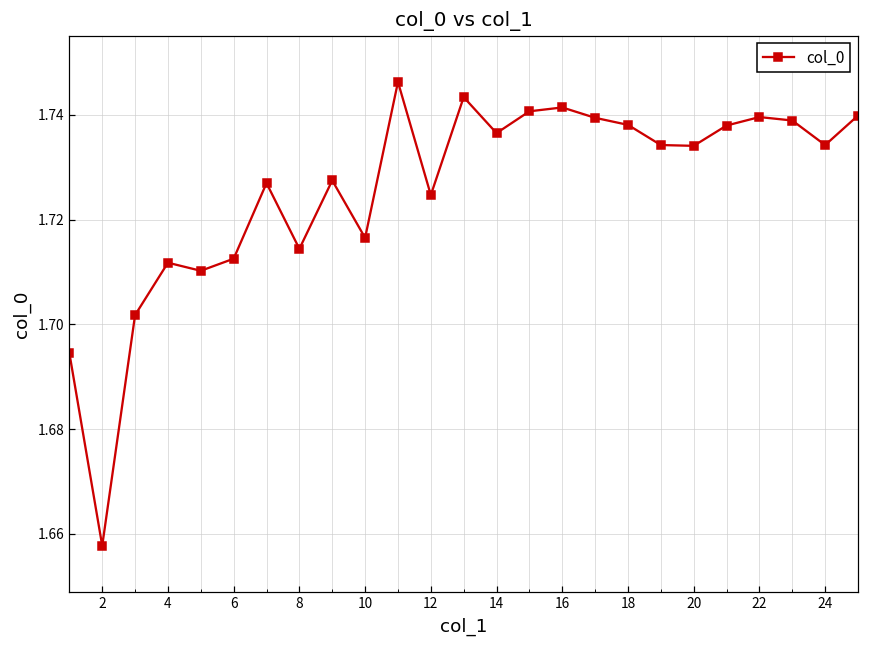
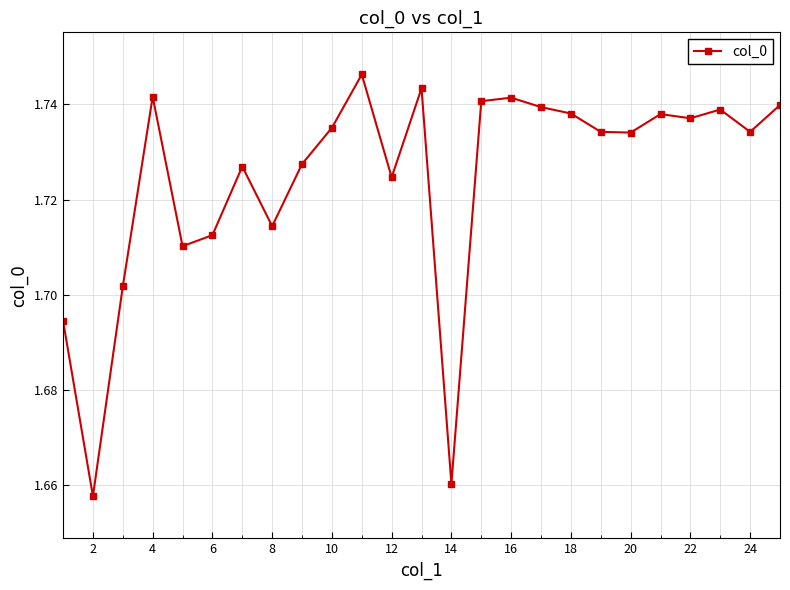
4: 1.712 -> 1.742
10: 1.717 -> 1.735
14: 1.737 -> 1.660
22: 1.740 -> 1.737
